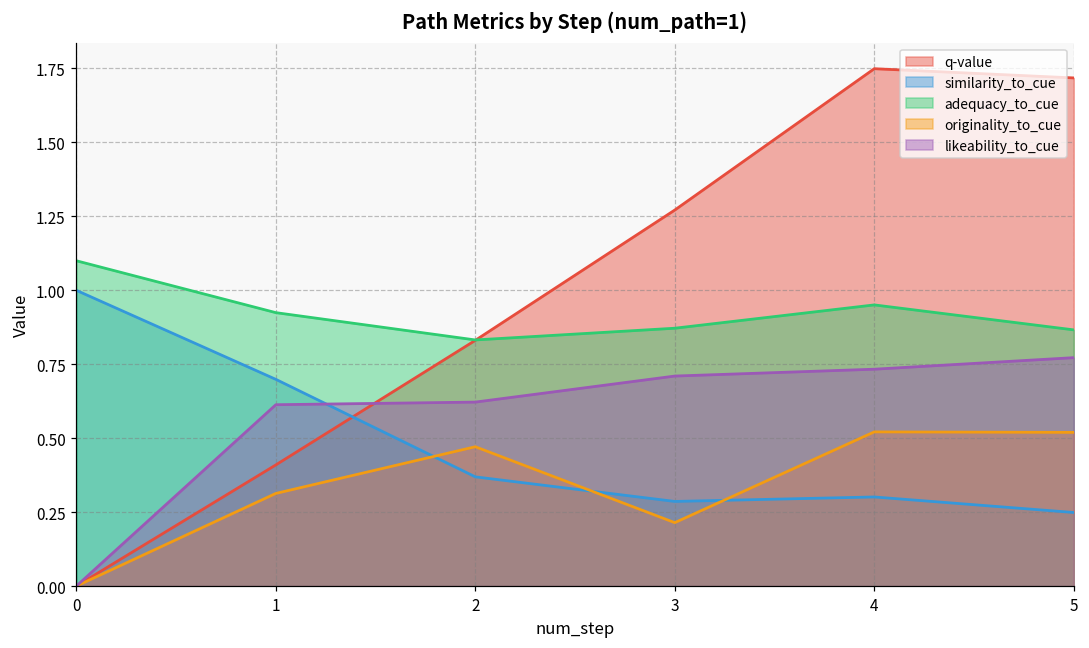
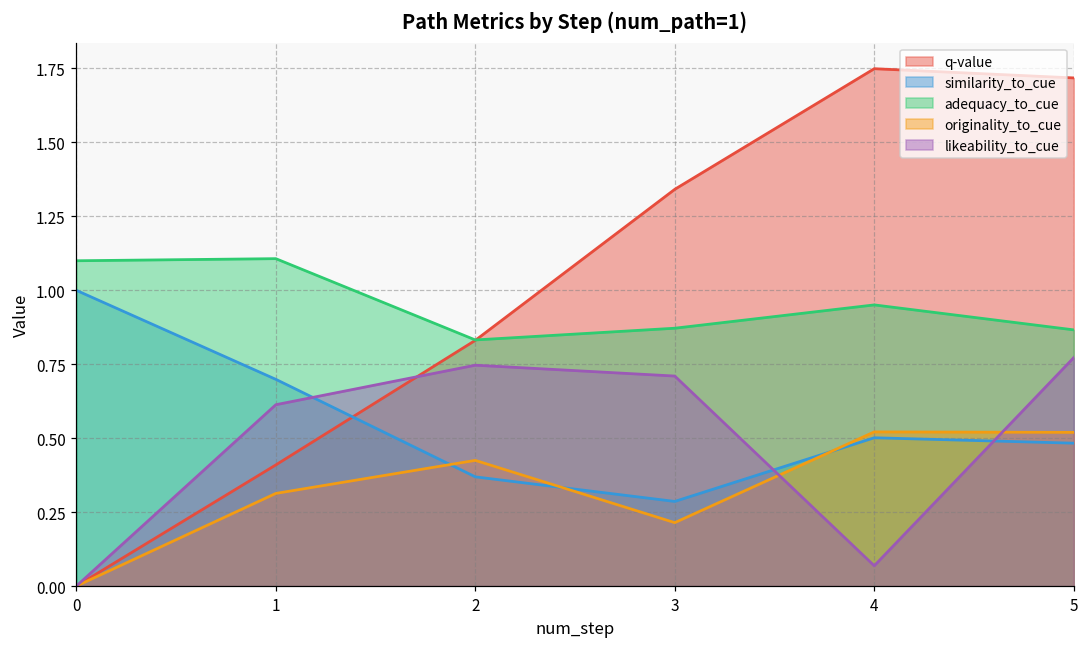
adequacy_to_cue, 1: 0.92 -> 1.11
originality_to_cue, 2: 0.47 -> 0.43
likeability_to_cue, 2: 0.62 -> 0.75
q-value, 3: 1.27 -> 1.34
similarity_to_cue, 4: 0.30 -> 0.50
likeability_to_cue, 4: 0.73 -> 0.07
similarity_to_cue, 5: 0.25 -> 0.48
